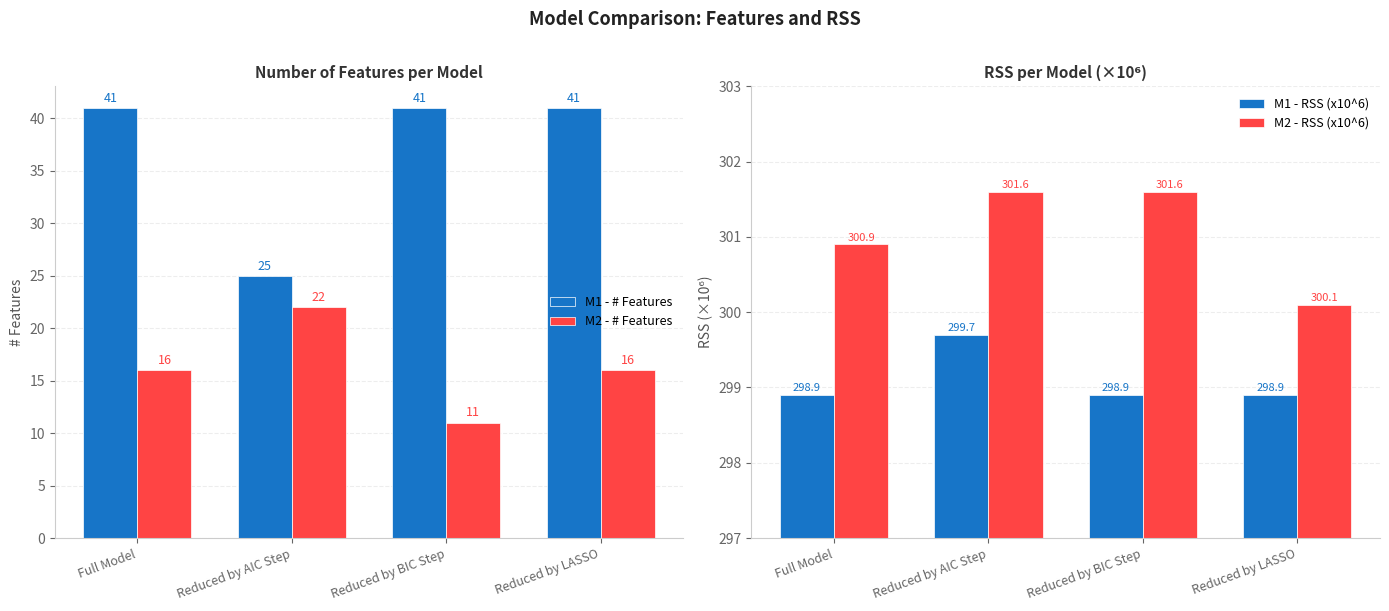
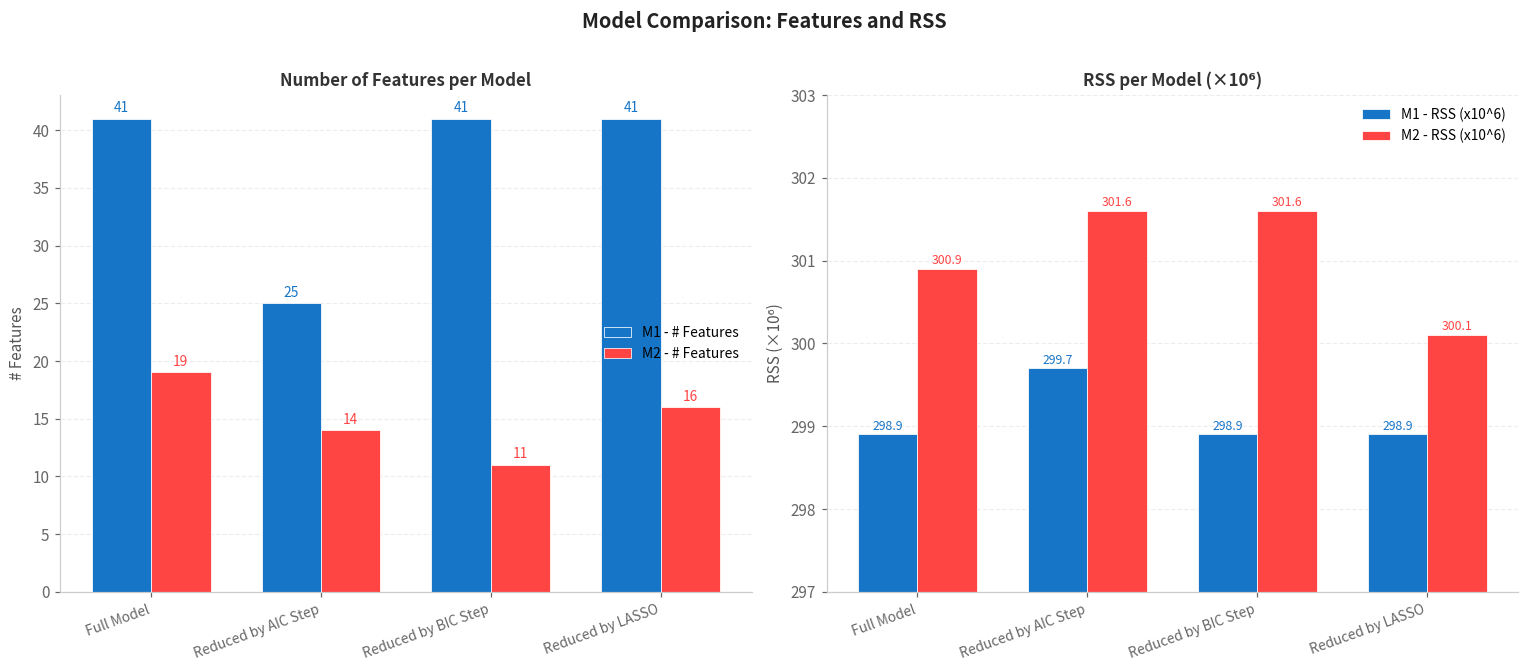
Number of Features per Model, M2 - # Features, Full Model: 16 -> 19
Number of Features per Model, M2 - # Features, Reduced by AIC Step: 22 -> 14
